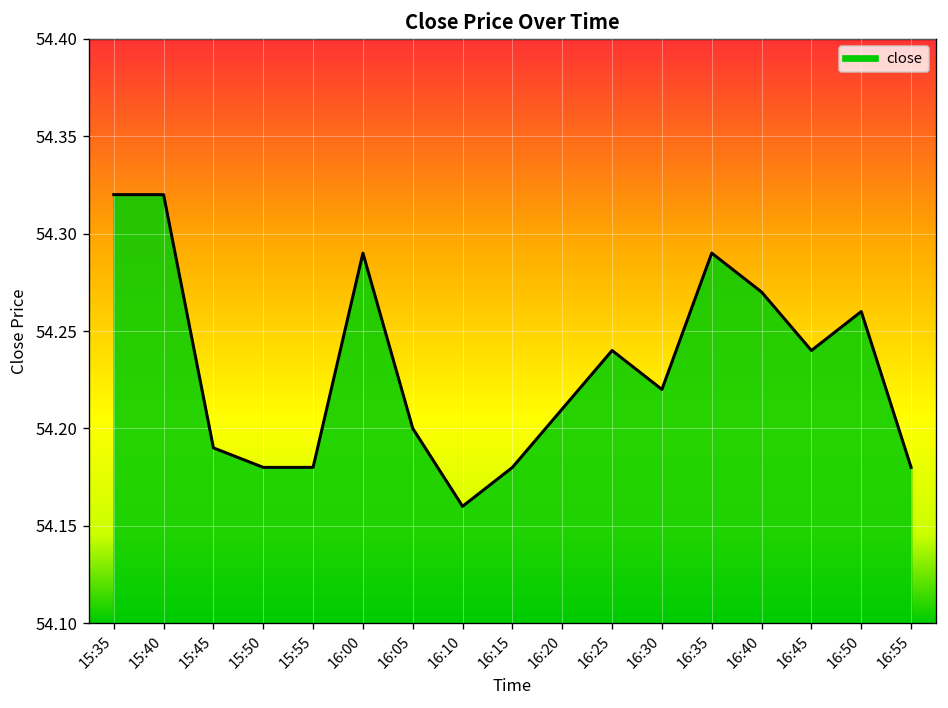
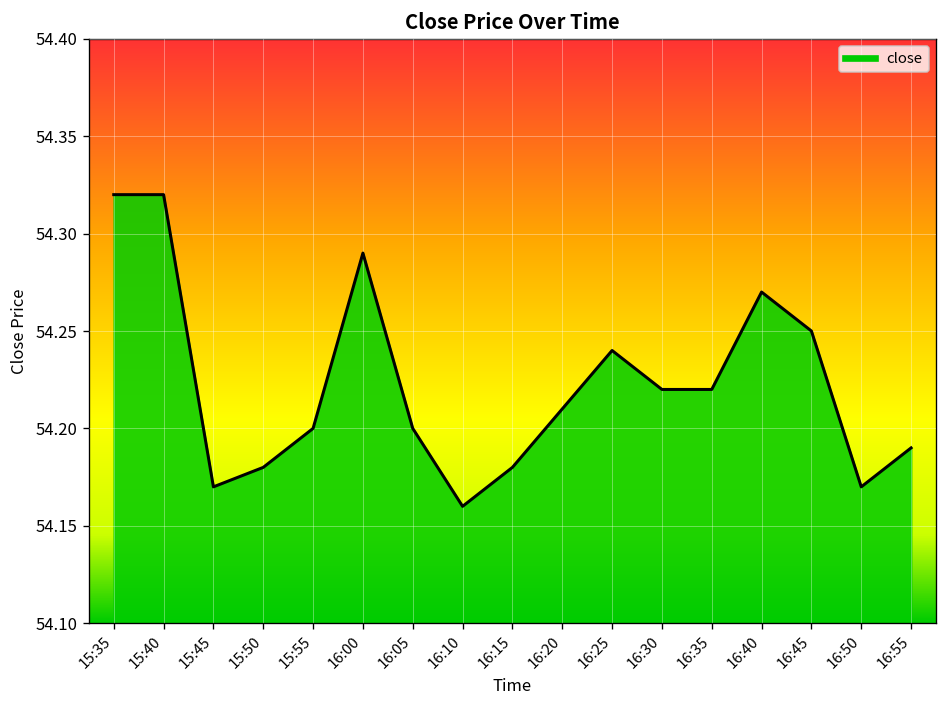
15:45: 54.19 -> 54.17
15:55: 54.18 -> 54.20
16:35: 54.29 -> 54.22
16:45: 54.24 -> 54.25
16:50: 54.26 -> 54.17
16:55: 54.18 -> 54.19
